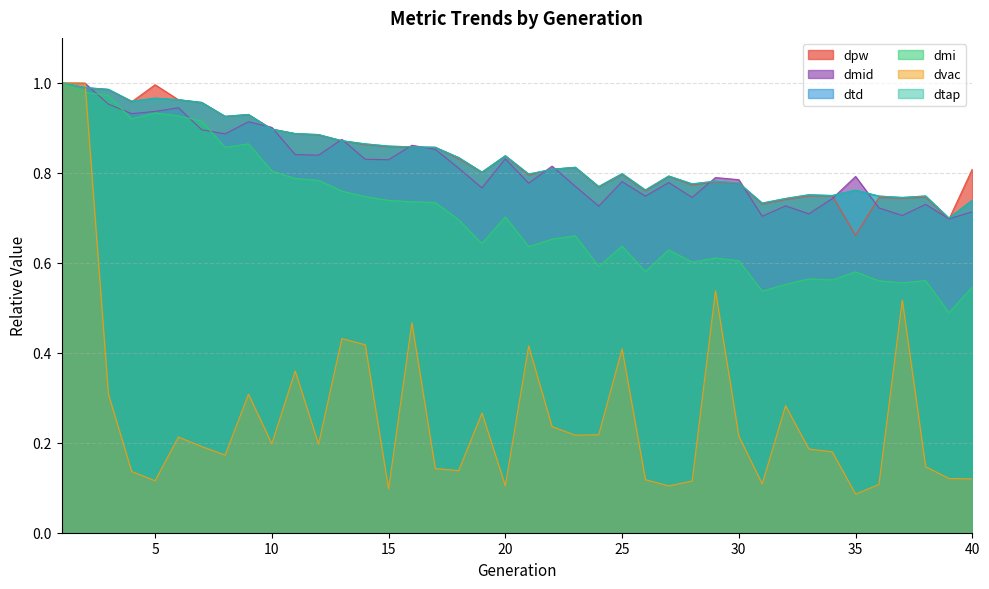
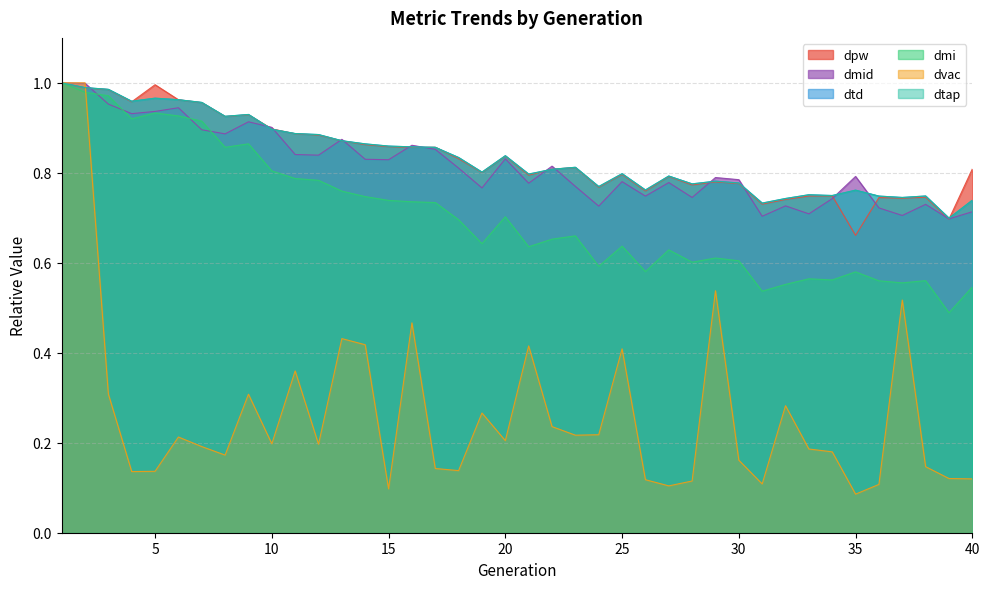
dvac, 5: 0.12 -> 0.14
dvac, 20: 0.10 -> 0.20
dvac, 30: 0.21 -> 0.16
